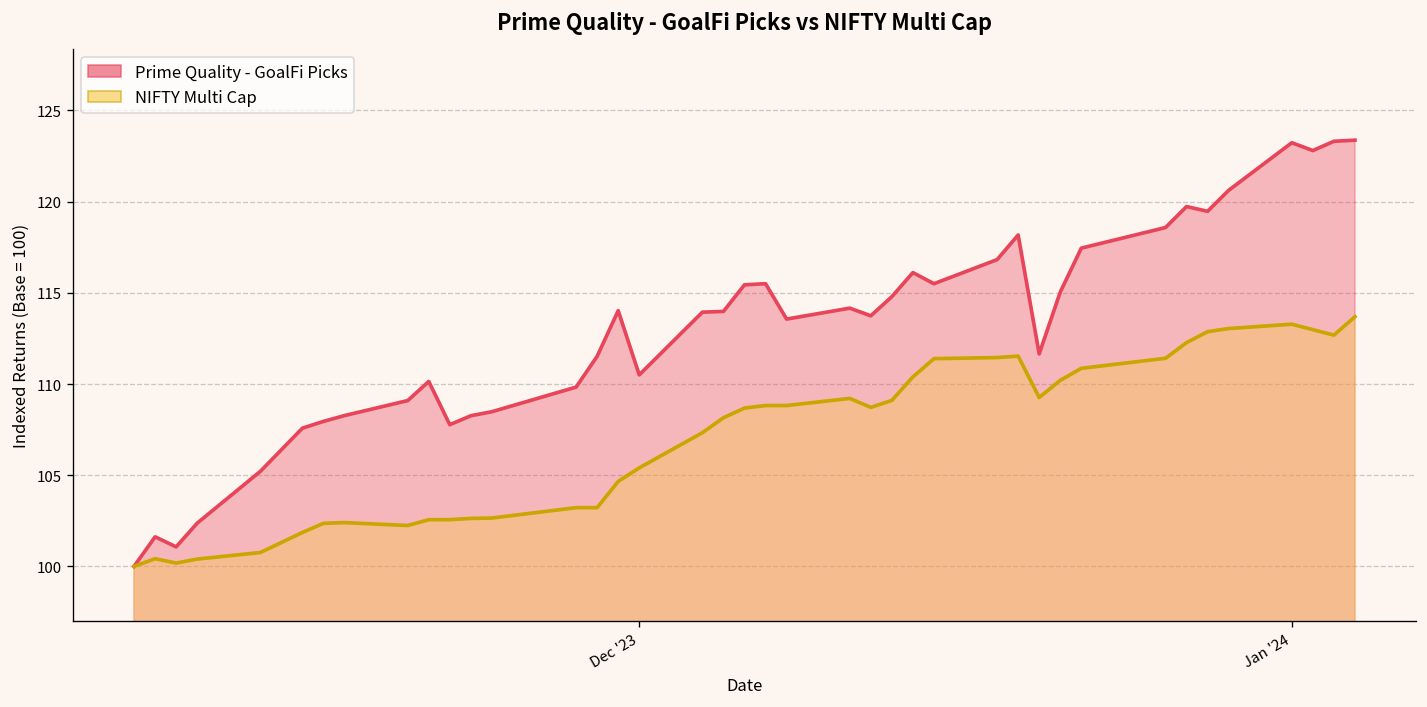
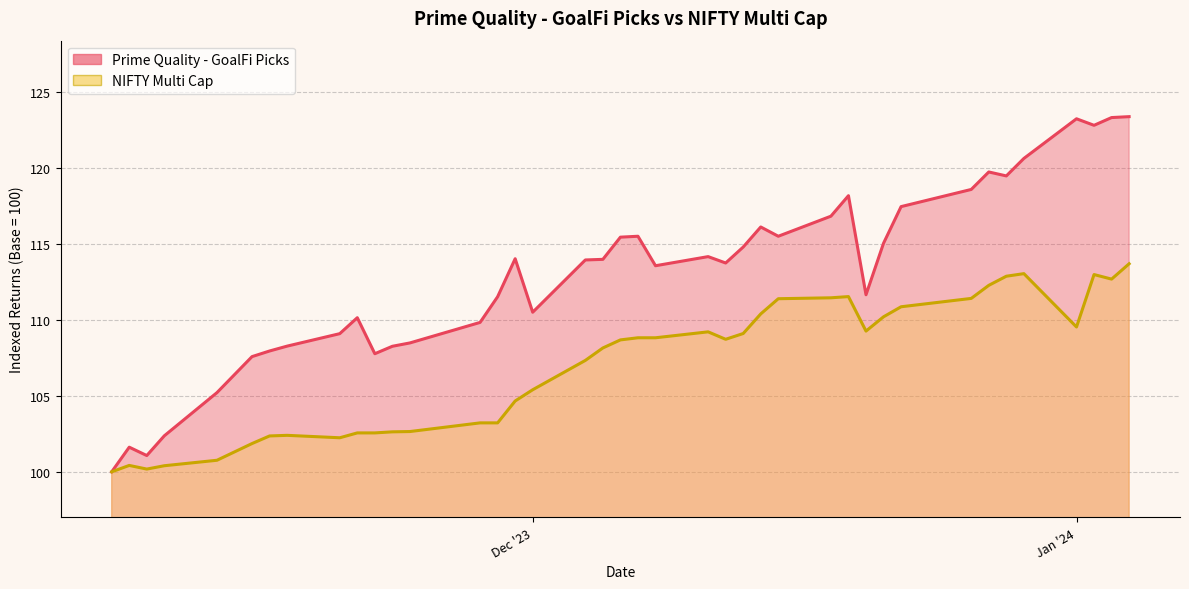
NIFTY Multi Cap, Jan '24: 113.3 -> 109.5
